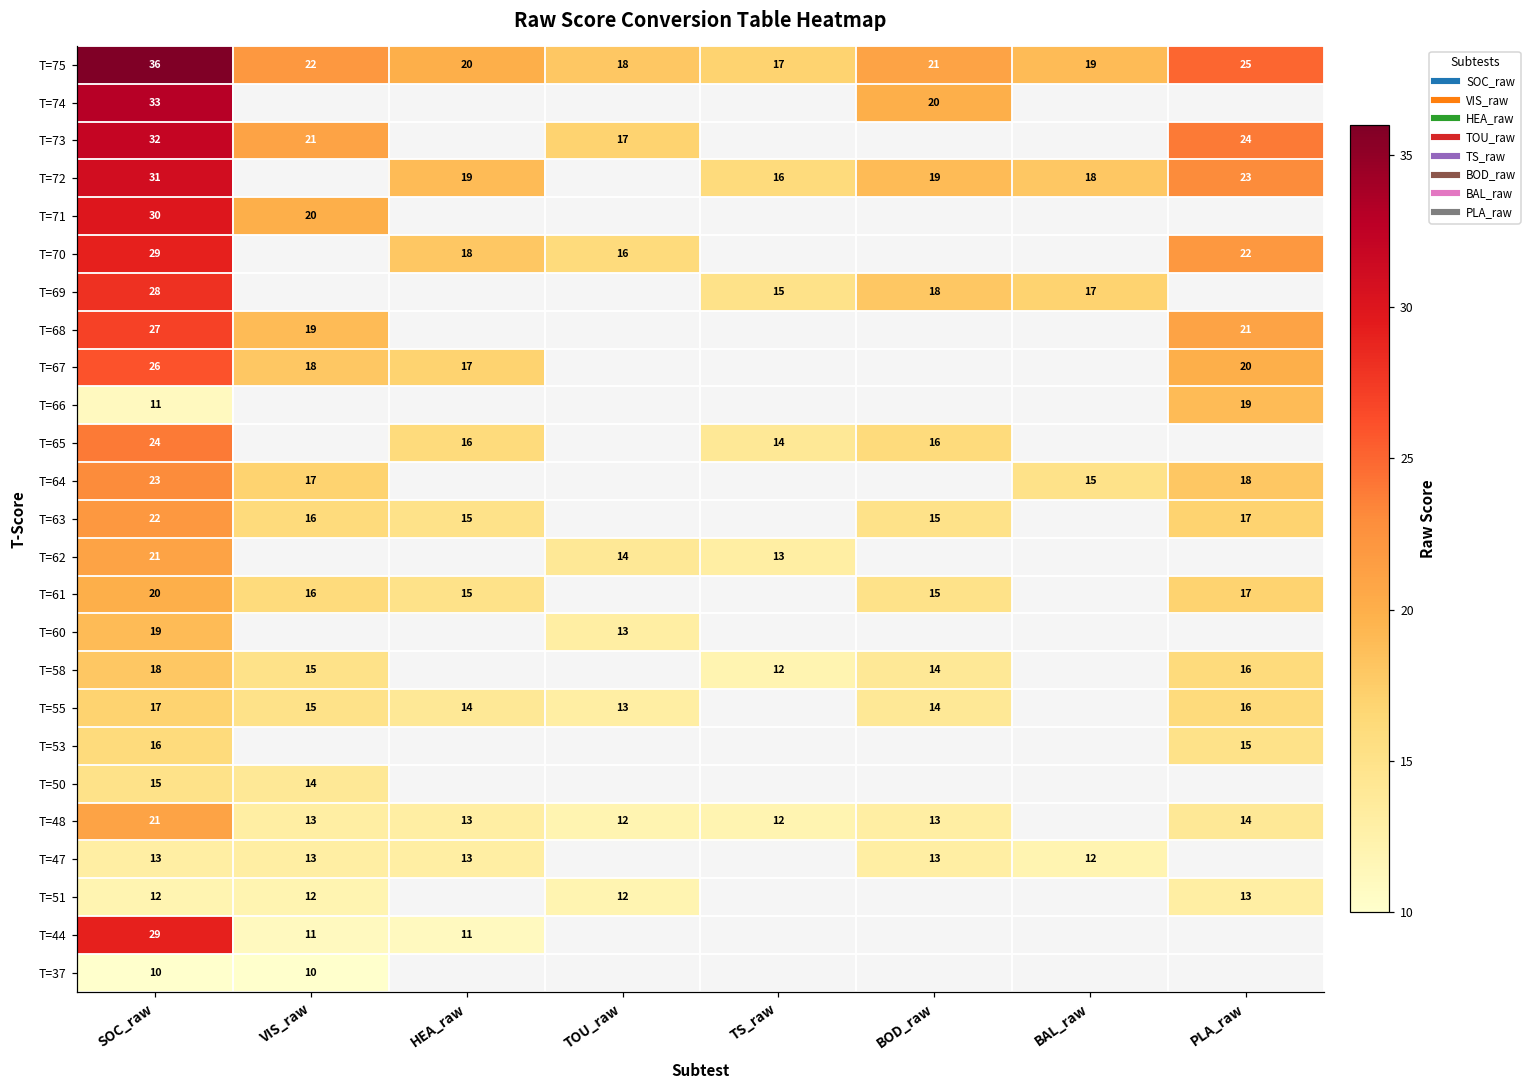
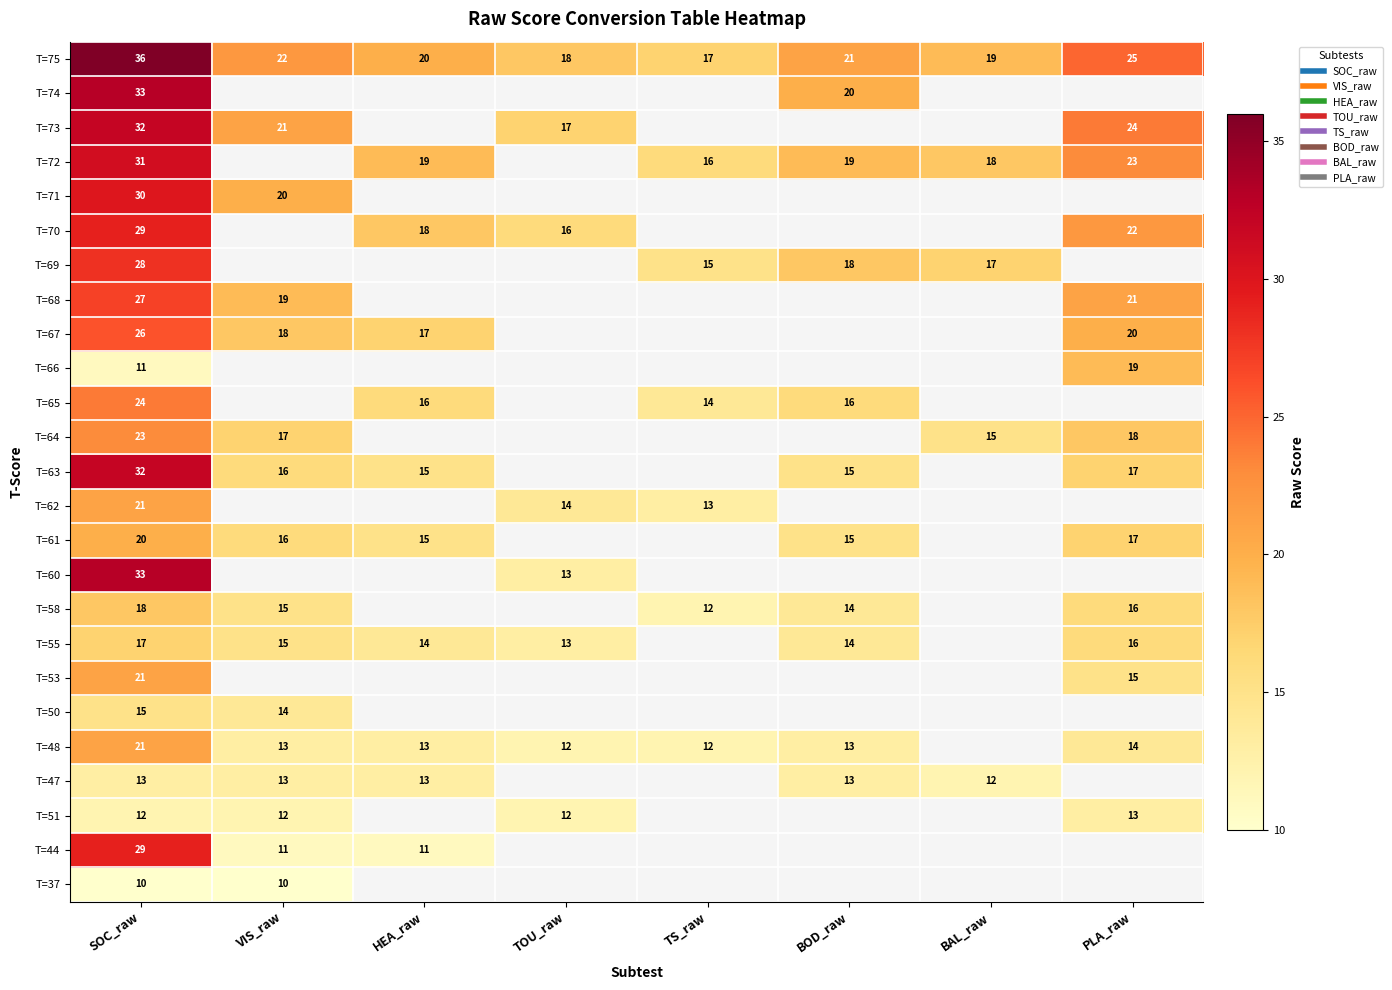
T=63, SOC_raw: 22 -> 32
T=60, SOC_raw: 19 -> 33
T=53, SOC_raw: 16 -> 21
